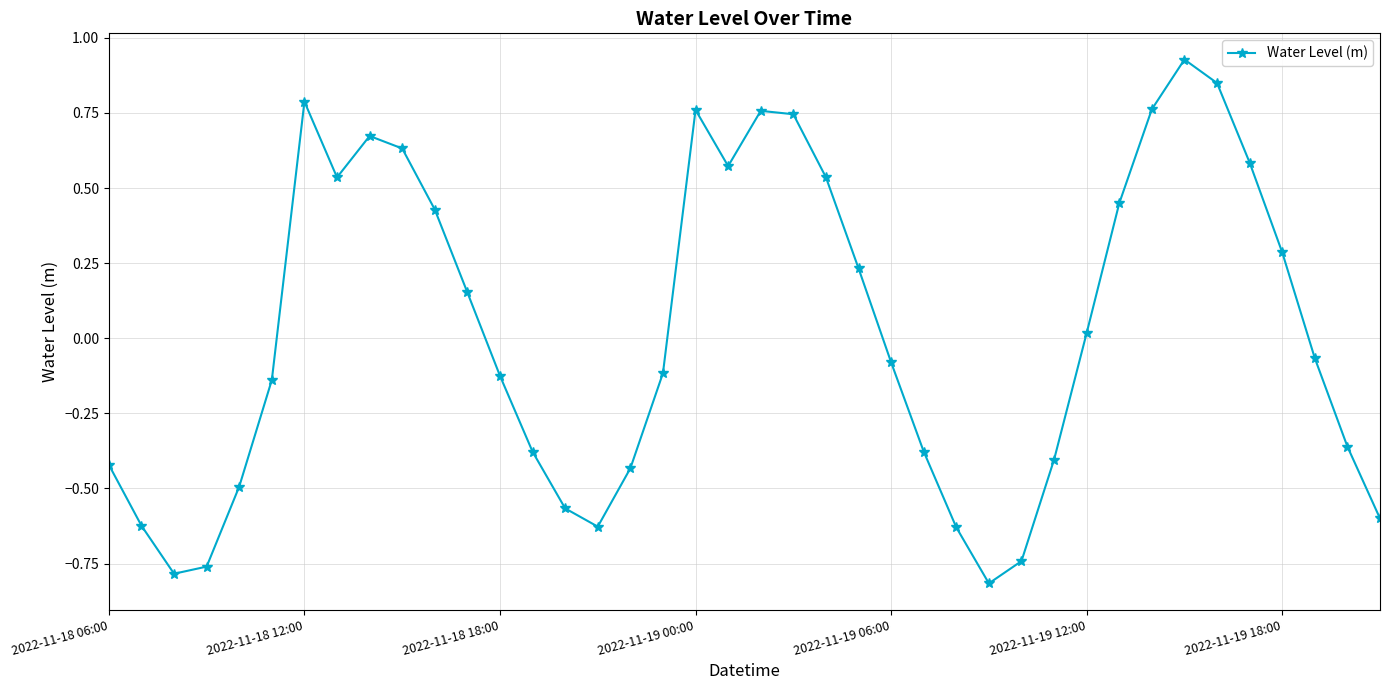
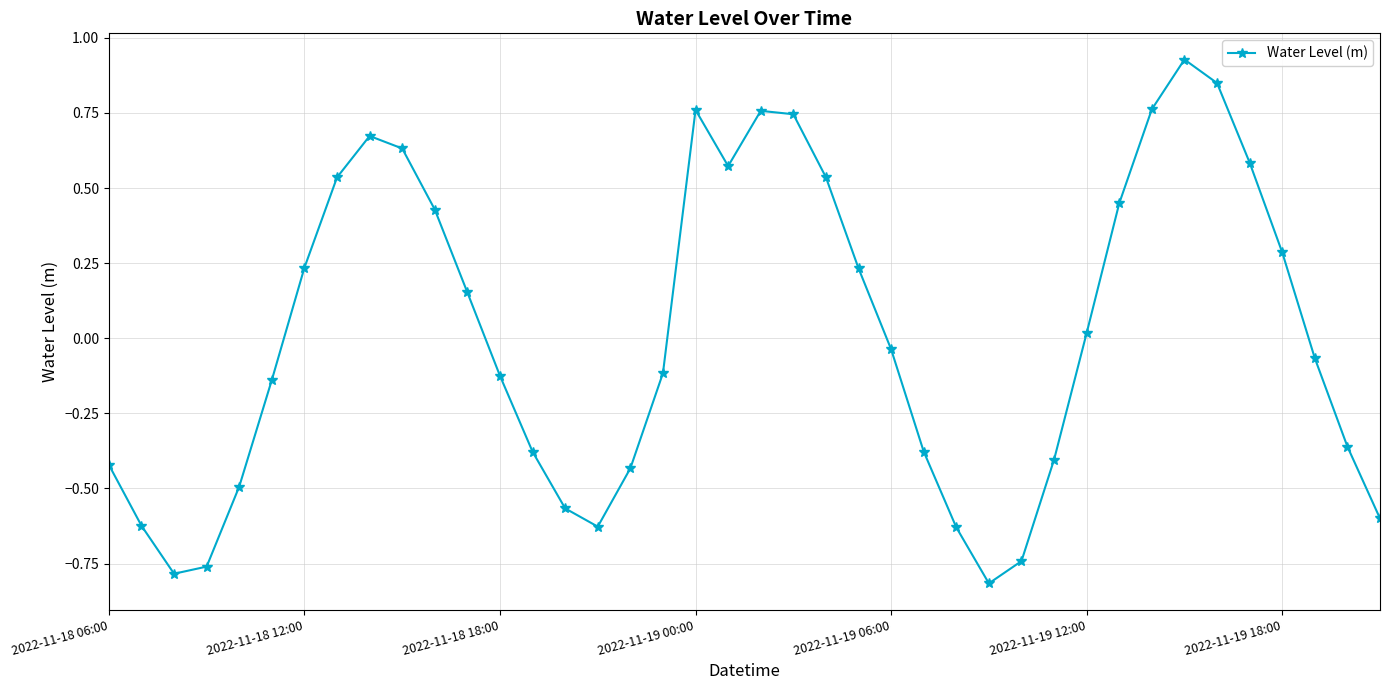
2022-11-18 12:00: 0.79 -> 0.24
2022-11-19 06:00: -0.08 -> -0.04
